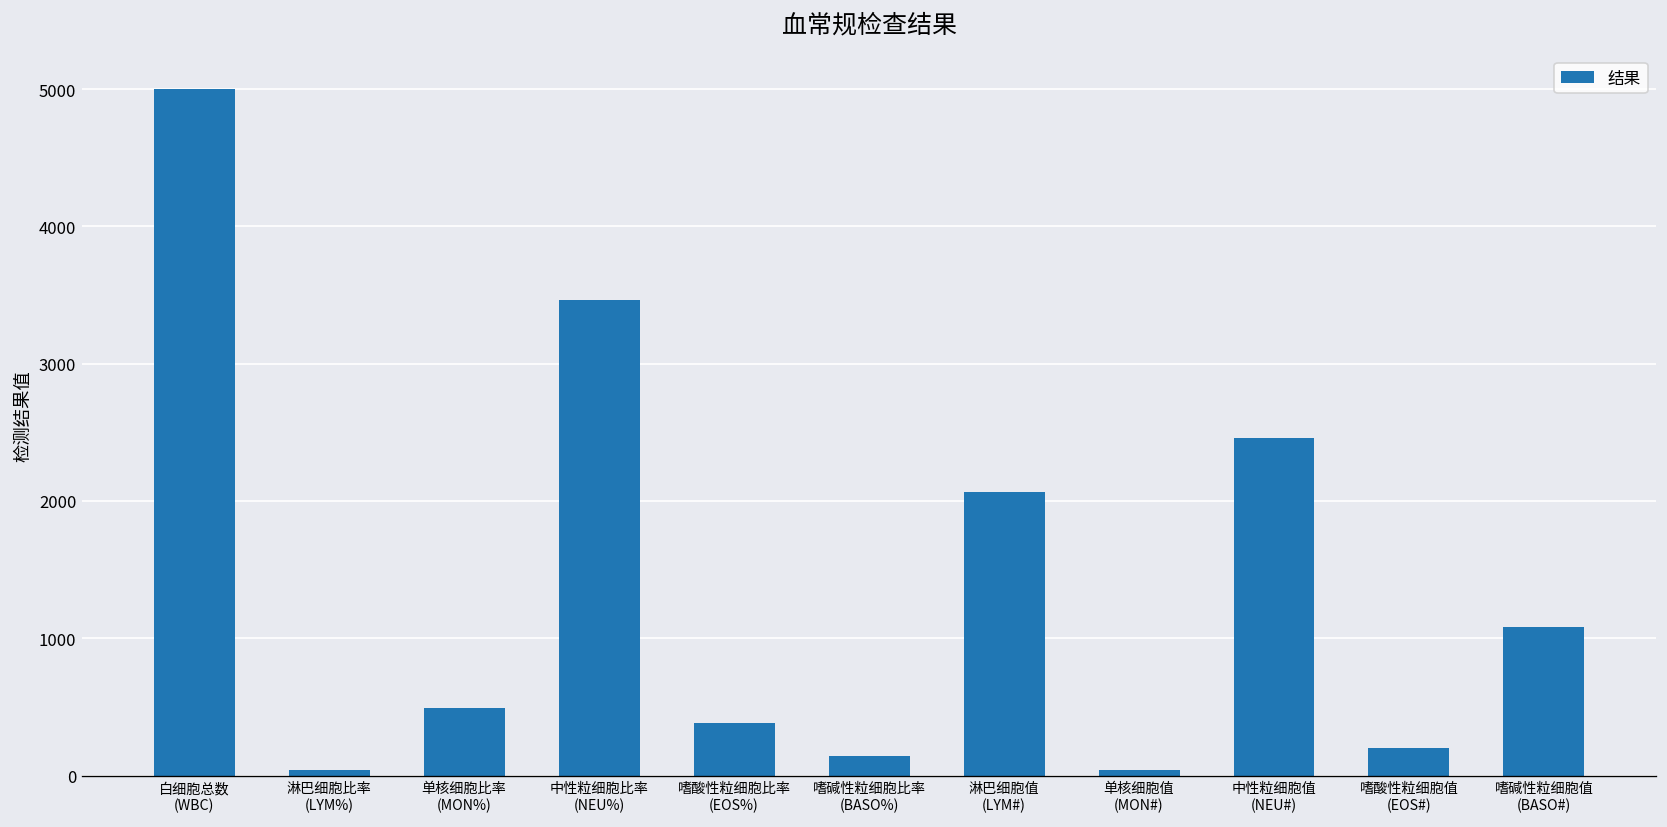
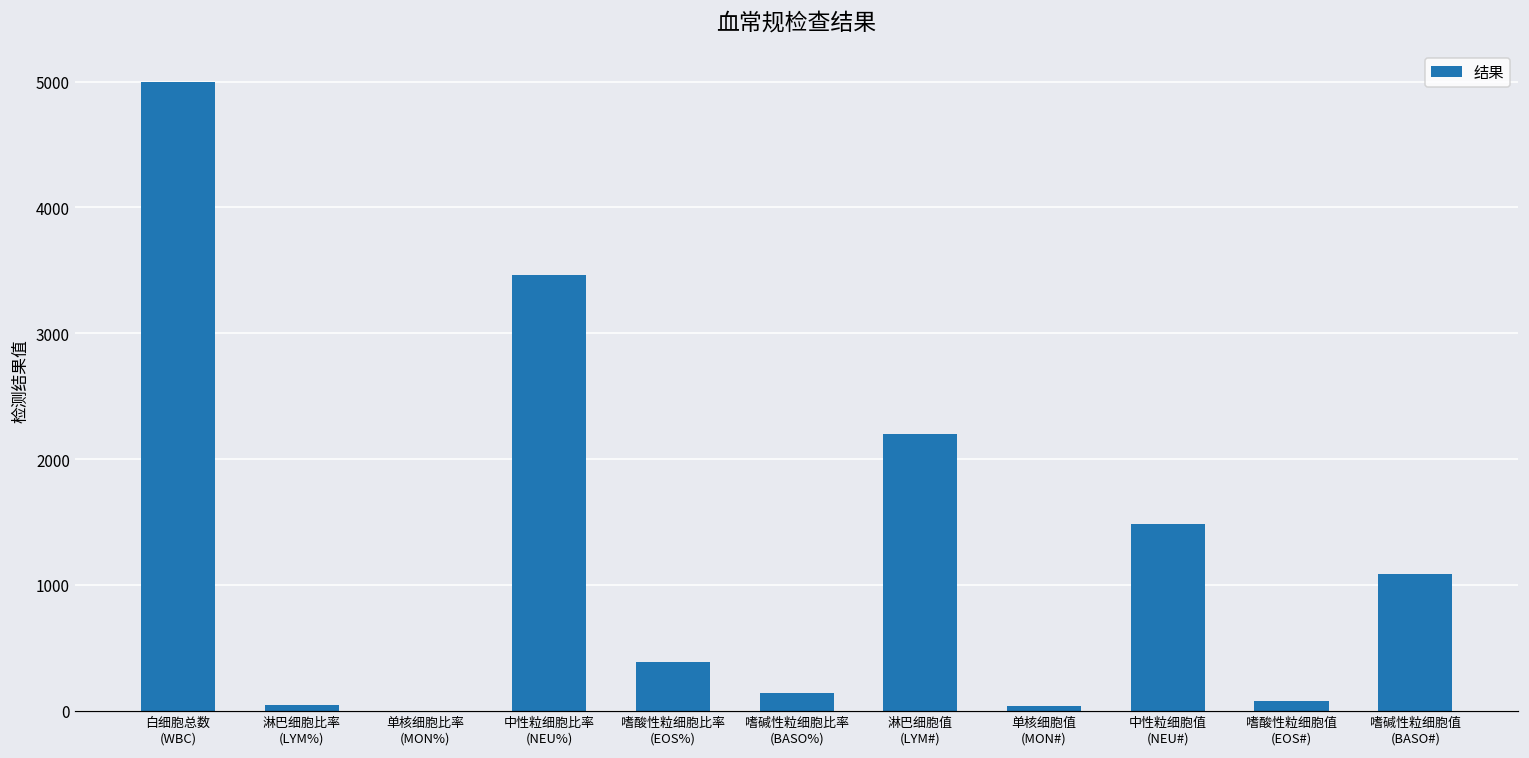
单核细胞比率 (MON%): 490 -> 0
淋巴细胞值 (LYM#): 2070 -> 2200
中性粒细胞值 (NEU#): 2460 -> 1480
嗜酸性粒细胞值 (EOS#): 200 -> 80
